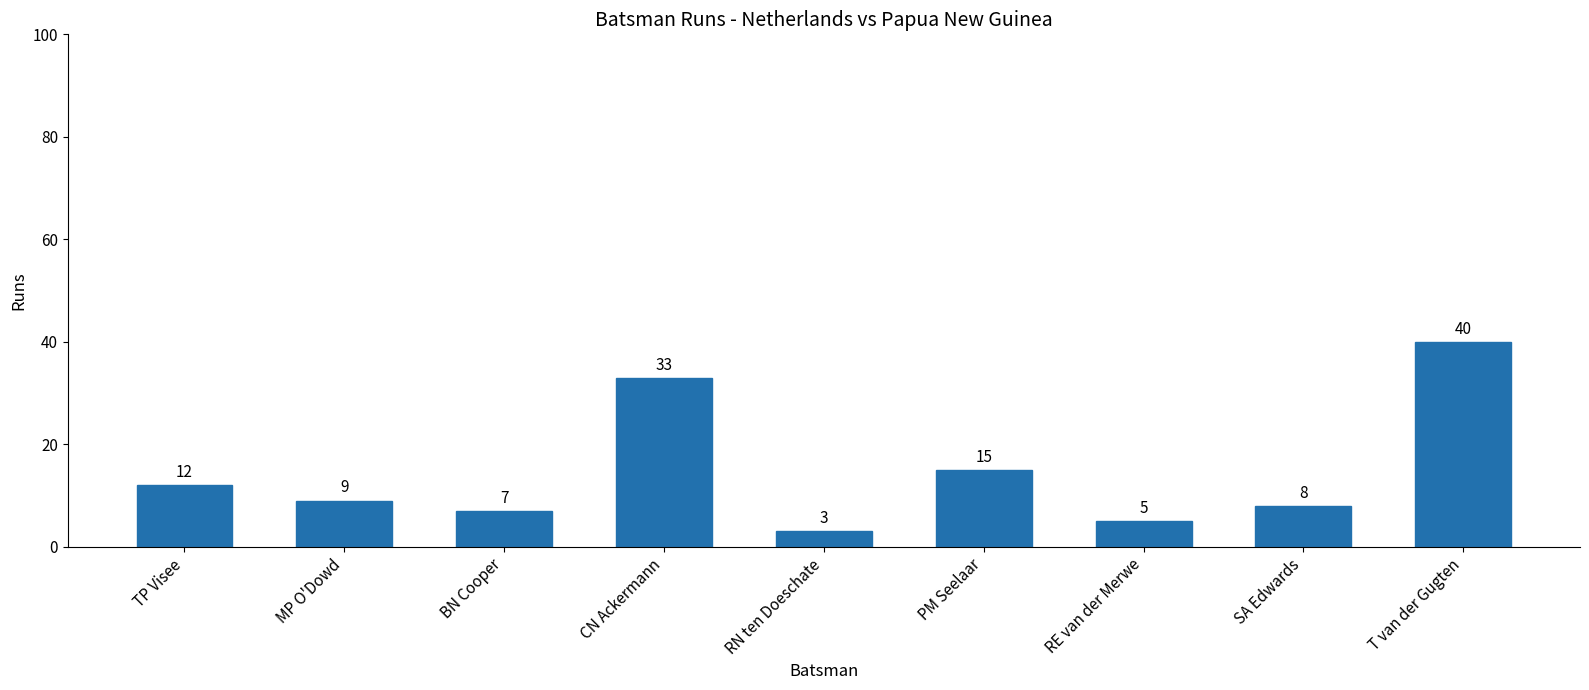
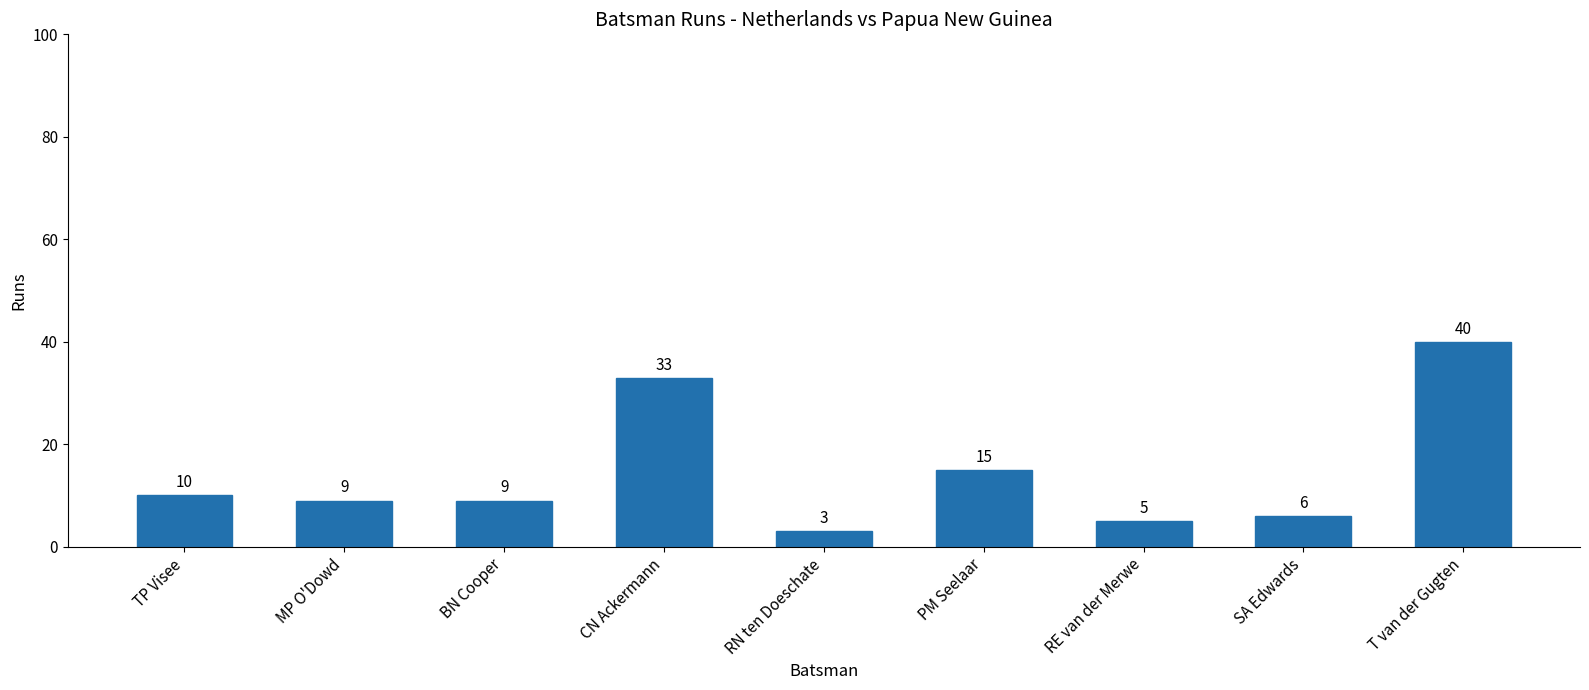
TP Visee: 12 -> 10
BN Cooper: 7 -> 9
SA Edwards: 8 -> 6
